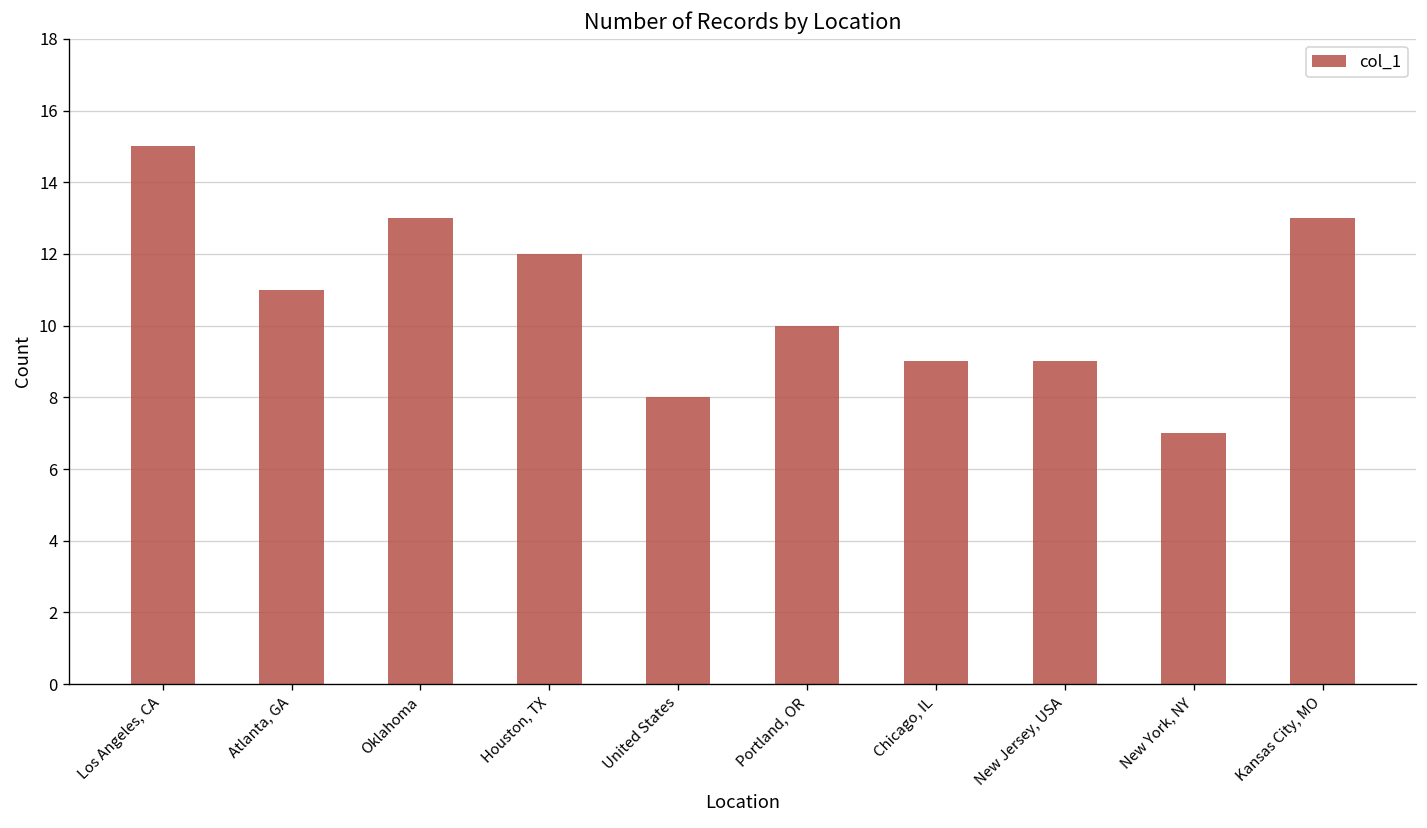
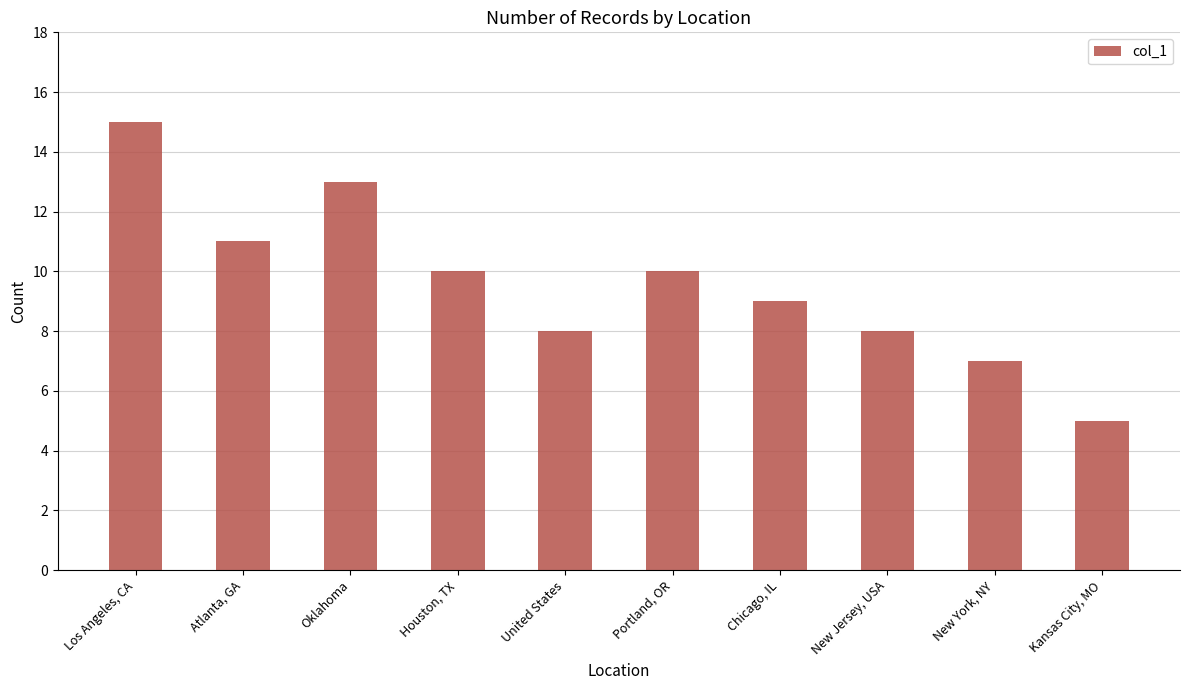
Houston, TX: 12 -> 10
New Jersey, USA: 9 -> 8
Kansas City, MO: 13 -> 5
